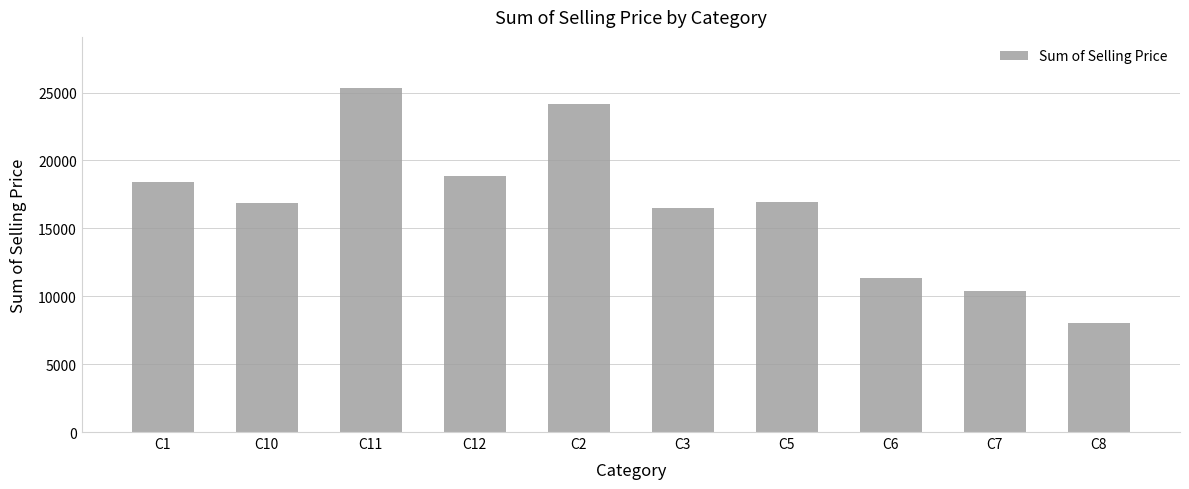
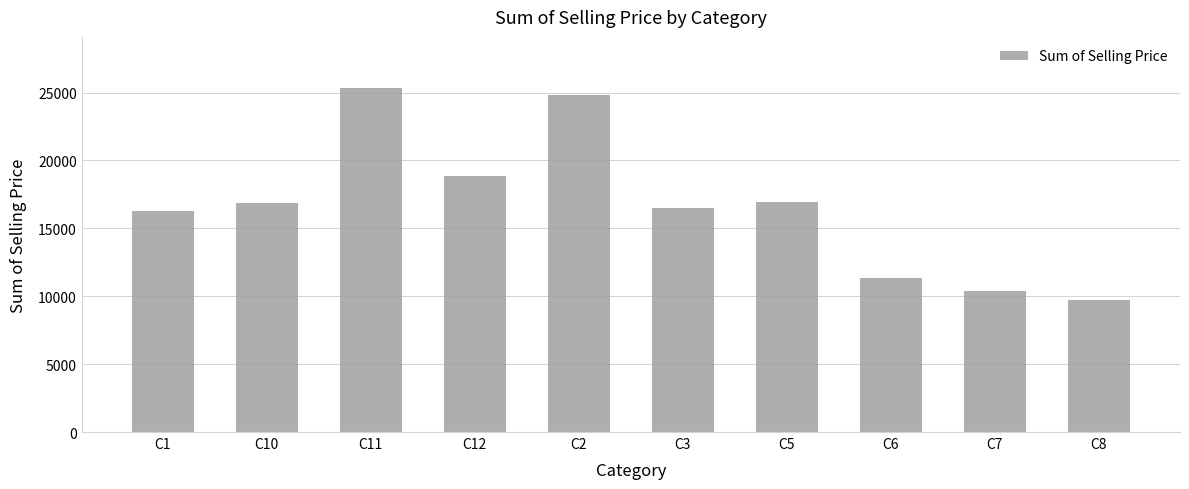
C1: 18400 -> 16300
C2: 24200 -> 24800
C8: 8000 -> 9800
